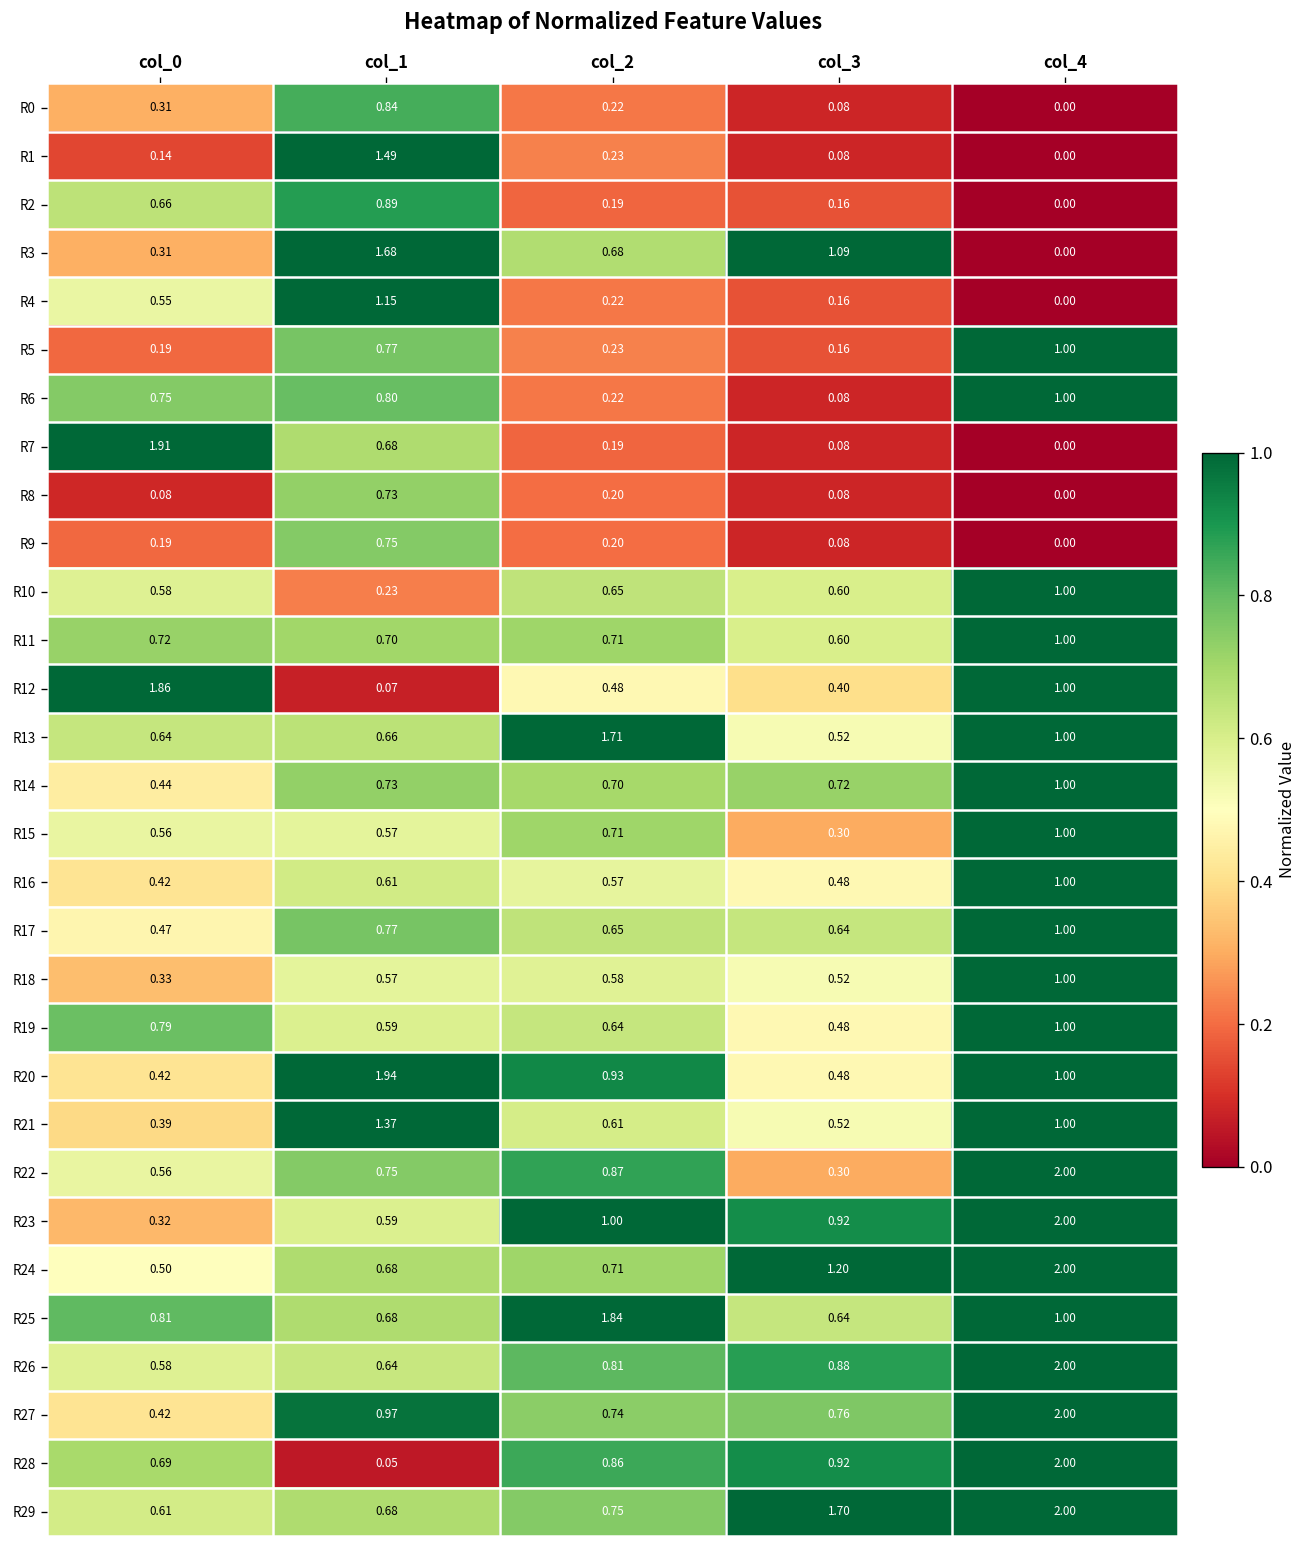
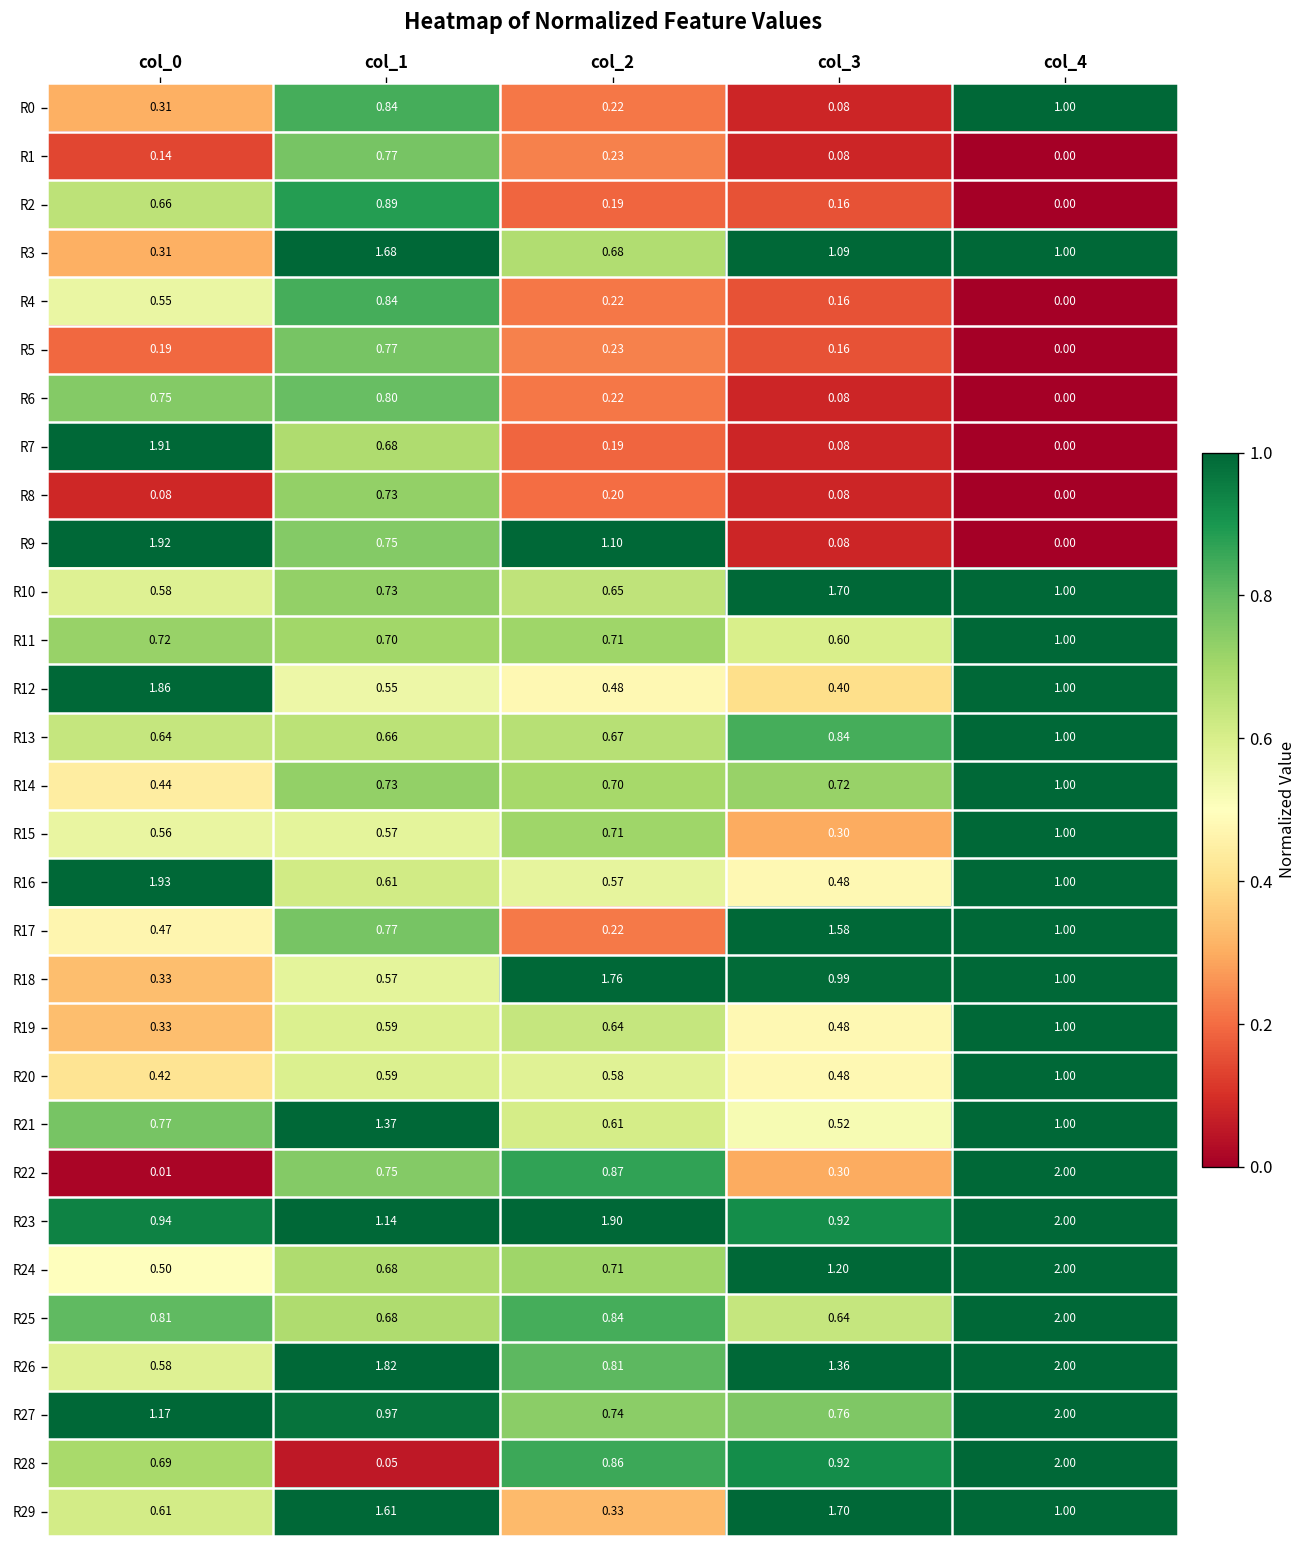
R0, col_4: 0.00 -> 1.00
R1, col_1: 1.49 -> 0.77
R3, col_4: 0.00 -> 1.00
R4, col_1: 1.15 -> 0.84
R5, col_4: 1.00 -> 0.00
R6, col_4: 1.00 -> 0.00
R9, col_0: 0.19 -> 1.92
R9, col_2: 0.20 -> 1.10
R10, col_1: 0.23 -> 0.73
R10, col_3: 0.60 -> 1.70
R12, col_1: 0.07 -> 0.55
R13, col_2: 1.71 -> 0.67
R13, col_3: 0.52 -> 0.84
R16, col_0: 0.42 -> 1.93
R17, col_2: 0.65 -> 0.22
R17, col_3: 0.64 -> 1.58
R18, col_2: 0.58 -> 1.76
R18, col_3: 0.52 -> 0.99
R19, col_0: 0.79 -> 0.33
R20, col_1: 1.94 -> 0.59
R20, col_2: 0.93 -> 0.58
R21, col_0: 0.39 -> 0.77
R22, col_0: 0.56 -> 0.01
R23, col_0: 0.32 -> 0.94
R23, col_1: 0.59 -> 1.14
R23, col_2: 1.00 -> 1.90
R25, col_2: 1.84 -> 0.84
R25, col_4: 1.00 -> 2.00
R26, col_1: 0.64 -> 1.82
R26, col_3: 0.88 -> 1.36
R27, col_0: 0.42 -> 1.17
R29, col_1: 0.68 -> 1.61
R29, col_2: 0.75 -> 0.33
R29, col_4: 2.00 -> 1.00
